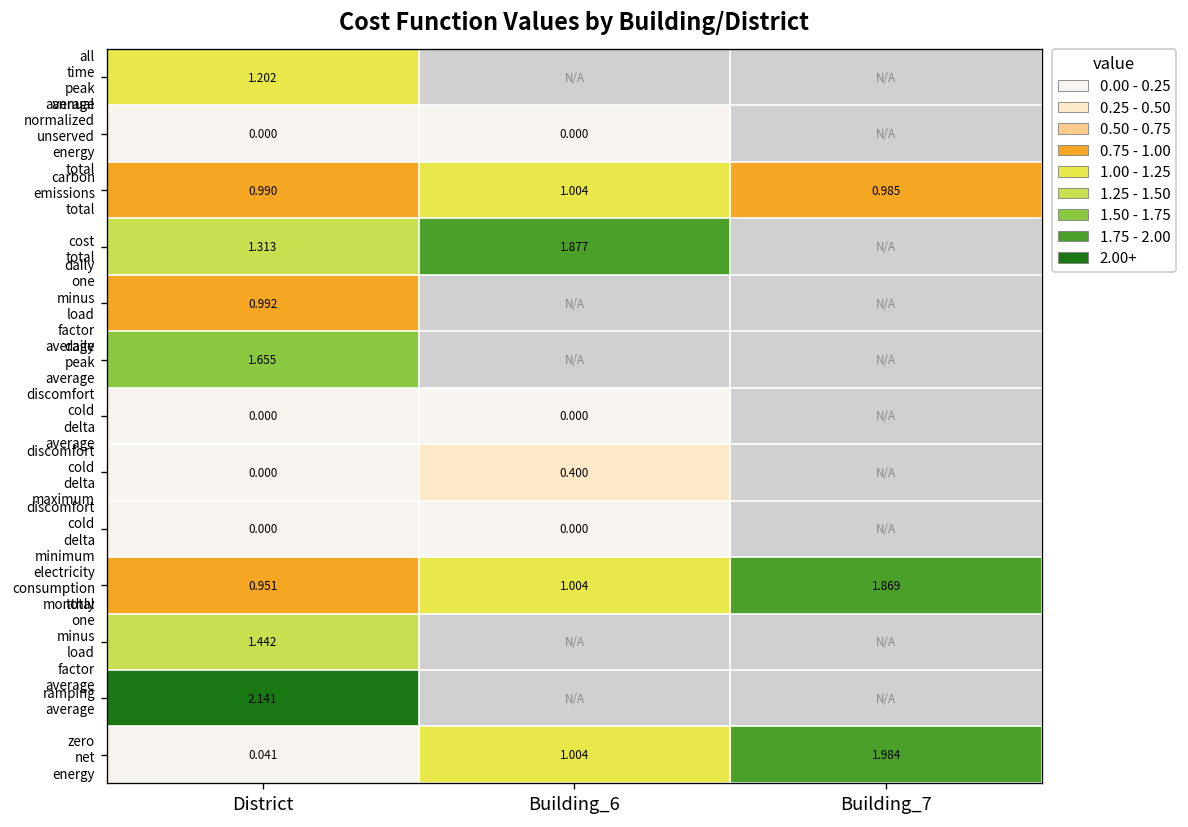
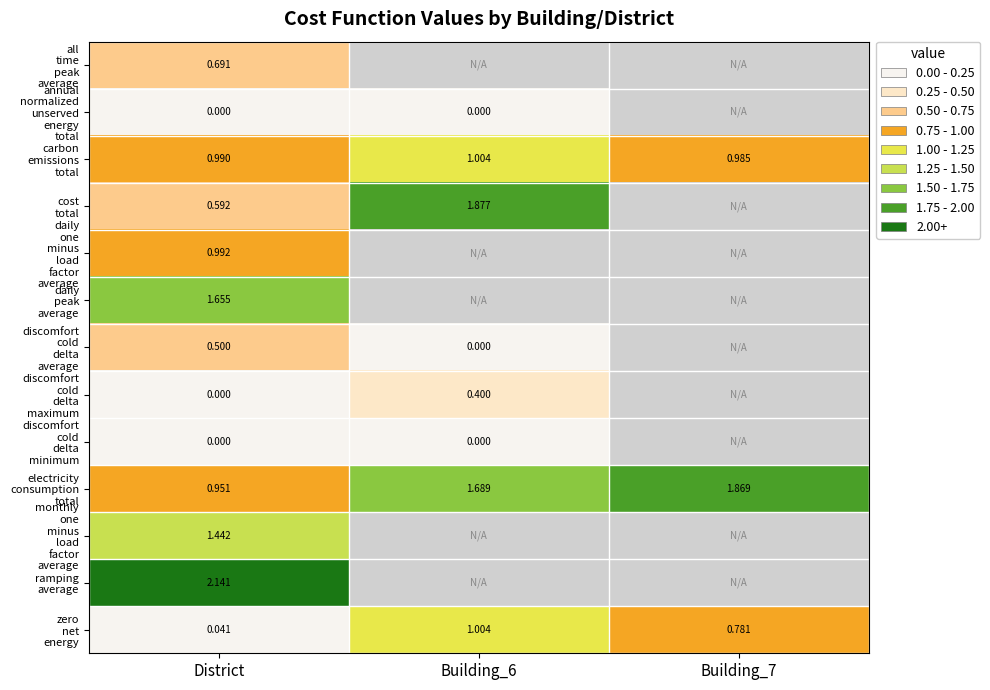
all time peak average, District: 1.202 -> 0.691
cost total, District: 1.313 -> 0.592
discomfort cold delta average, District: 0.000 -> 0.500
electricity consumption total, Building_6: 1.004 -> 1.689
zero net energy, Building_7: 1.984 -> 0.781
